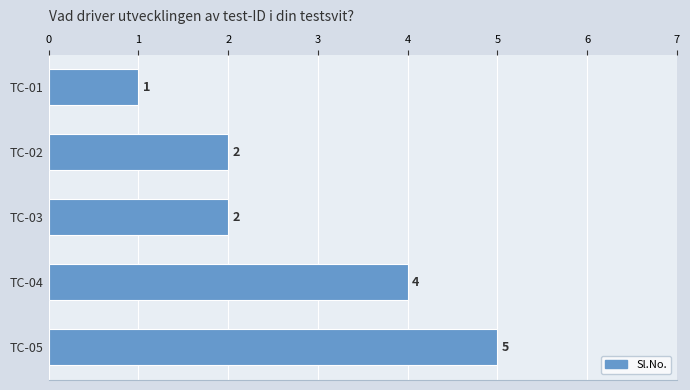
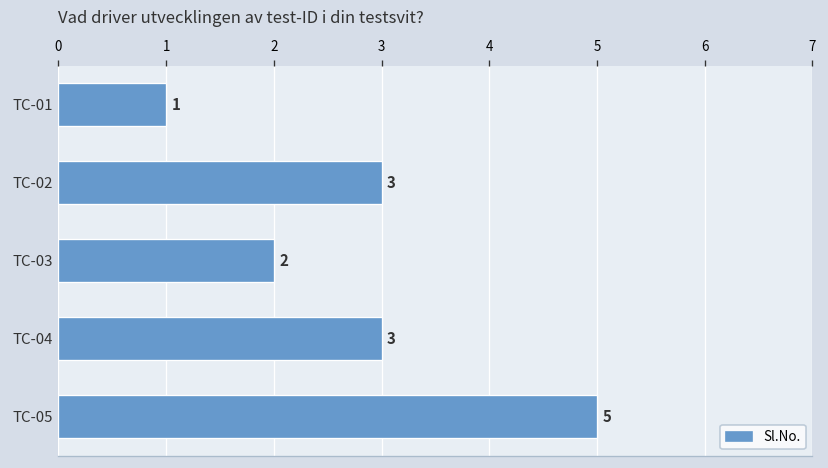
TC-02: 2 -> 3
TC-04: 4 -> 3
